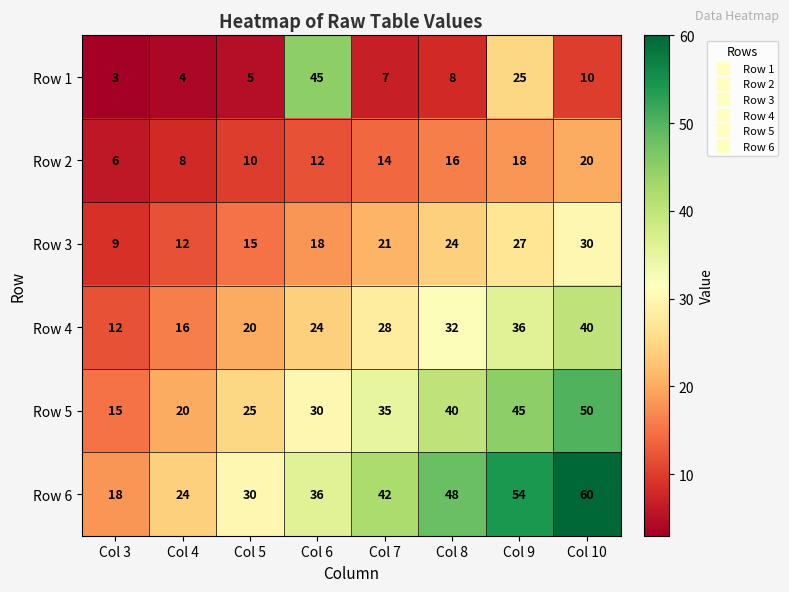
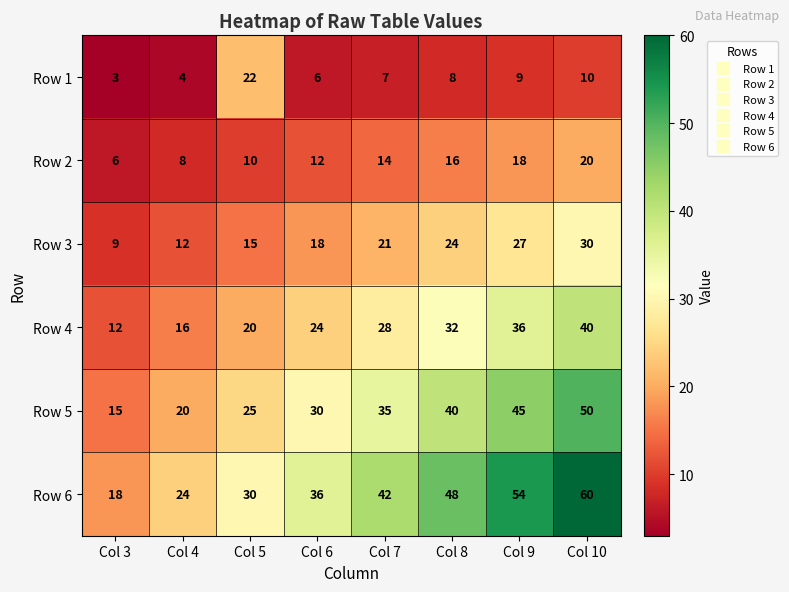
Row 1, Col 5: 5 -> 22
Row 1, Col 6: 45 -> 6
Row 1, Col 9: 25 -> 9
